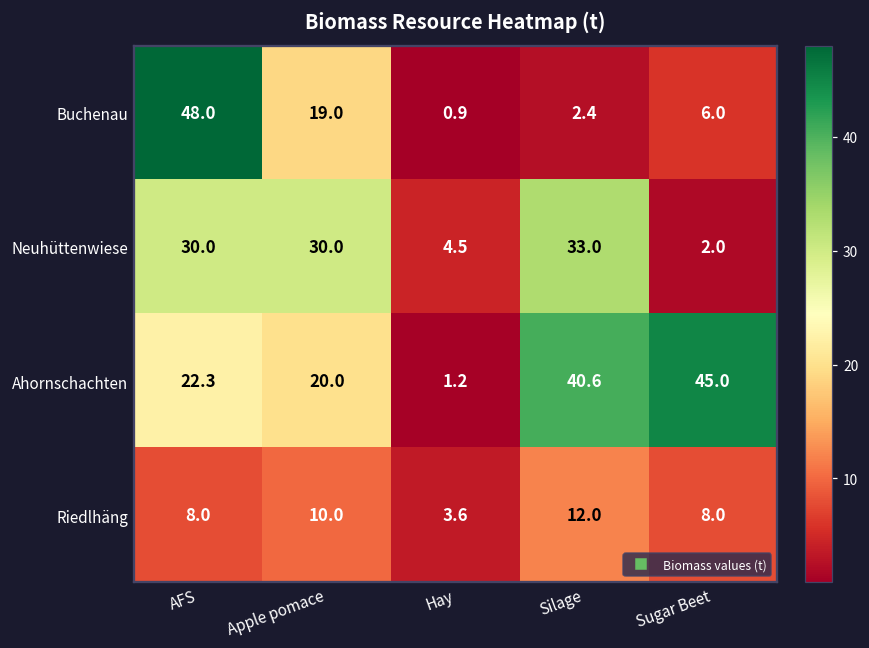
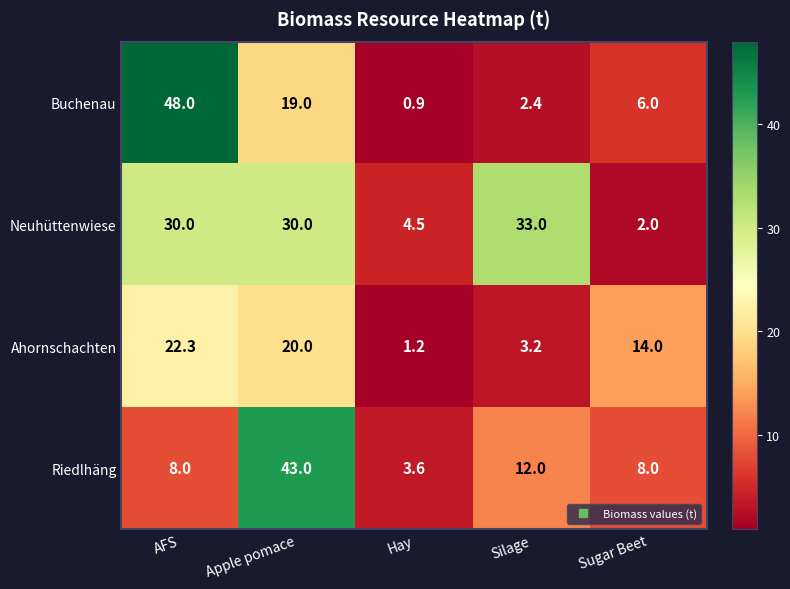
Ahornschachten, Silage: 40.6 -> 3.2
Ahornschachten, Sugar Beet: 45.0 -> 14.0
Riedlhäng, Apple pomace: 10.0 -> 43.0
